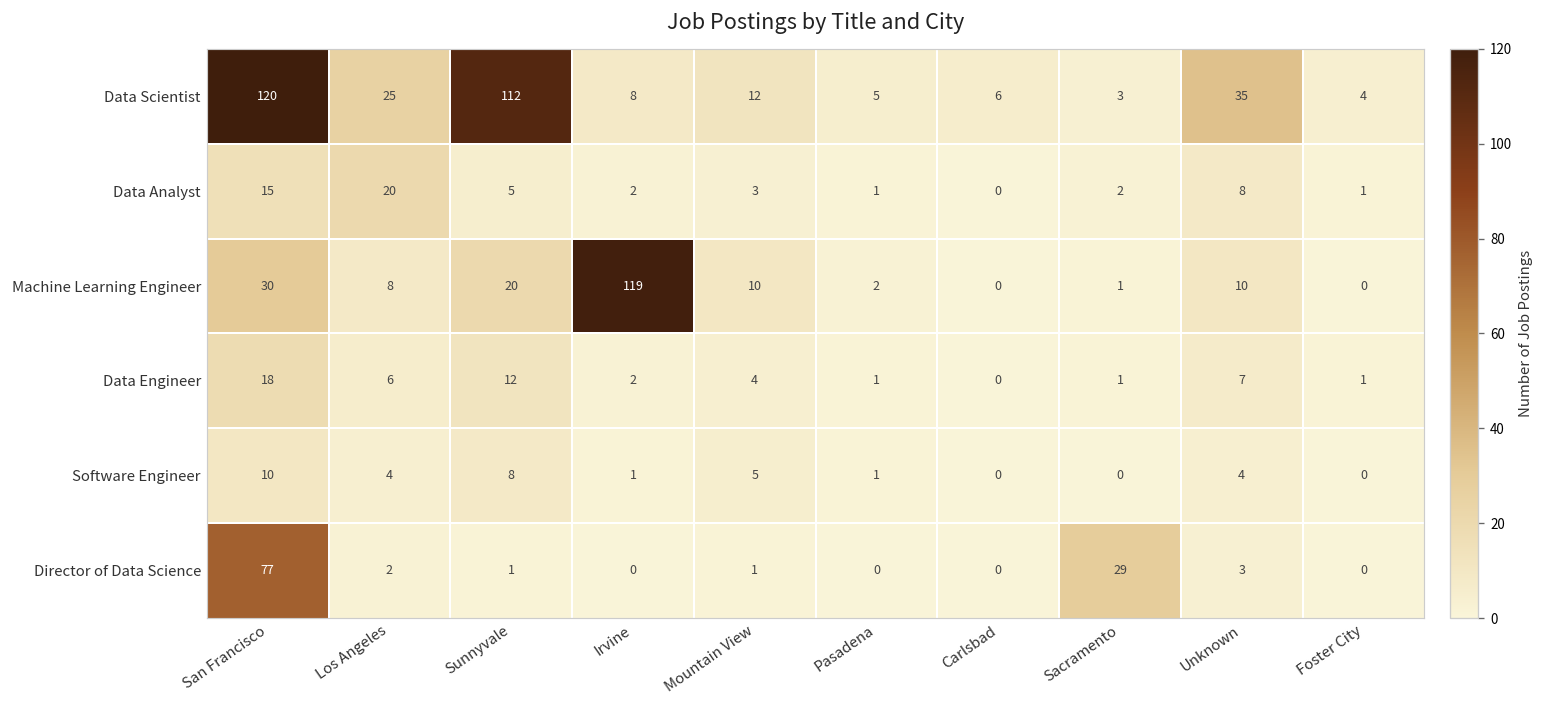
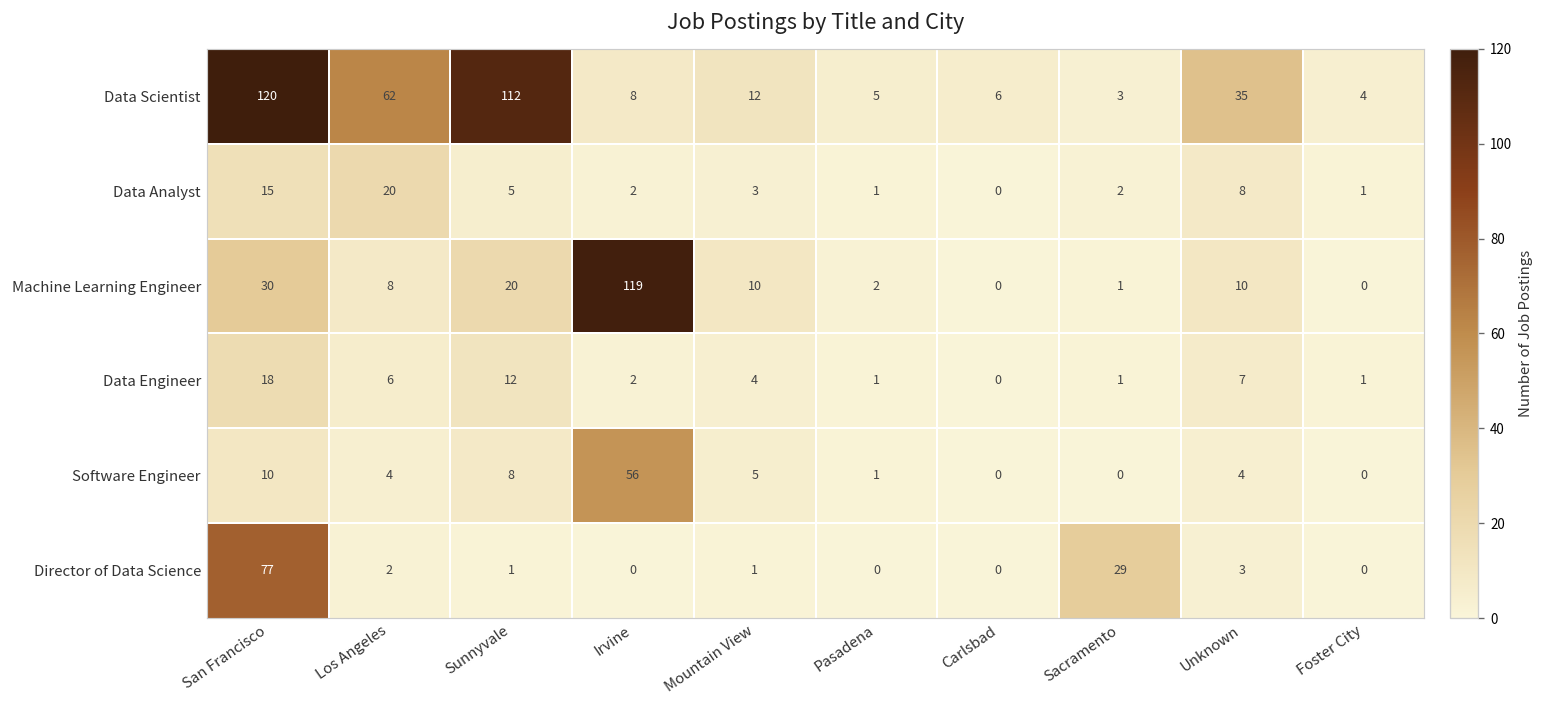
Data Scientist, Los Angeles: 25 -> 62
Software Engineer, Irvine: 1 -> 56
